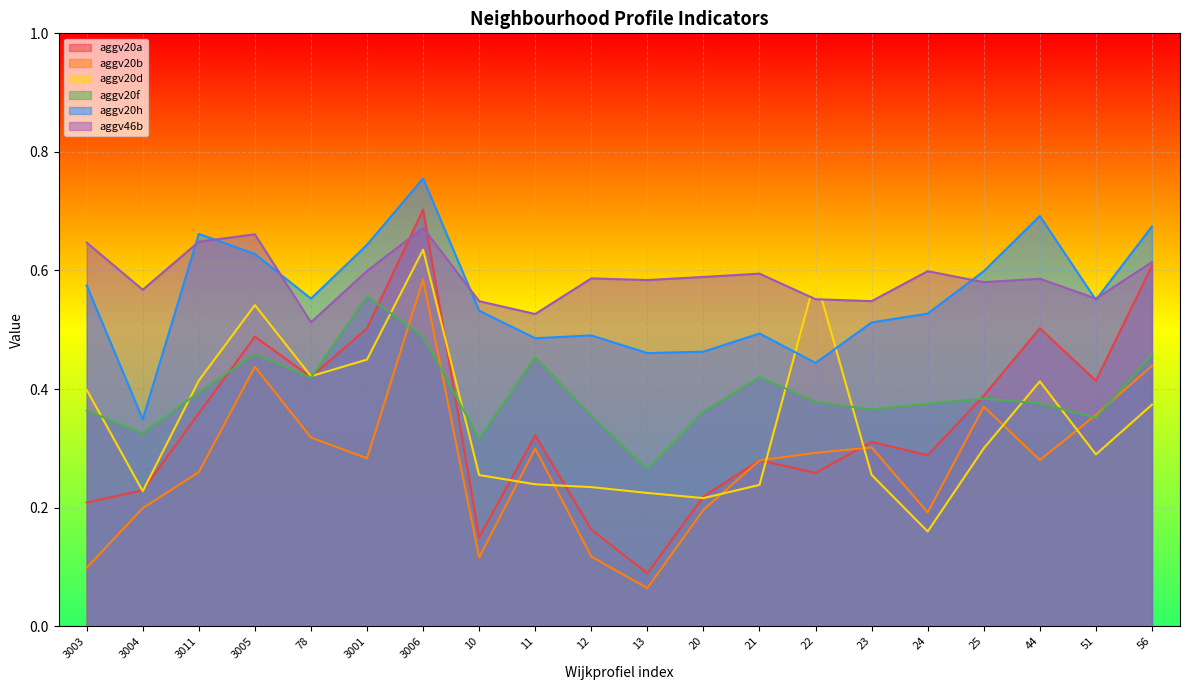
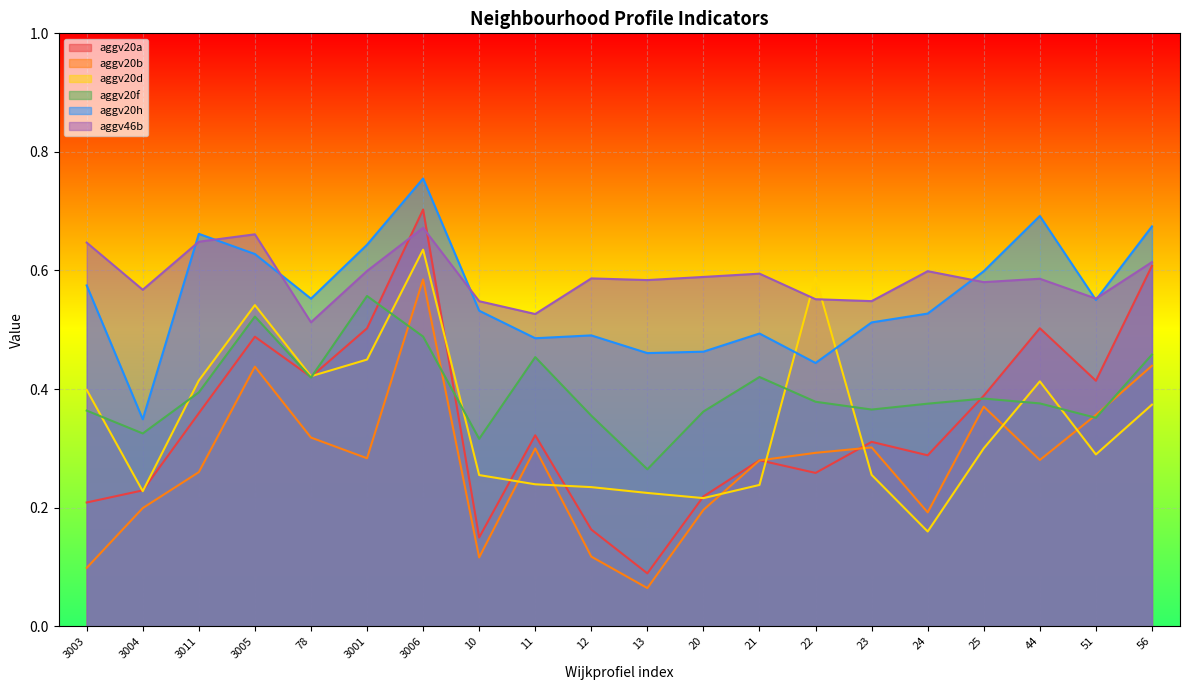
aggv20f, 3005: 0.46 -> 0.52
